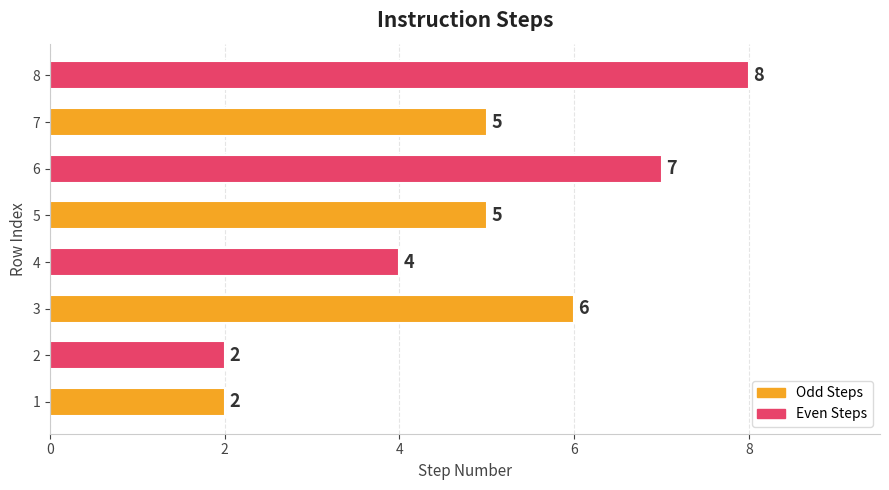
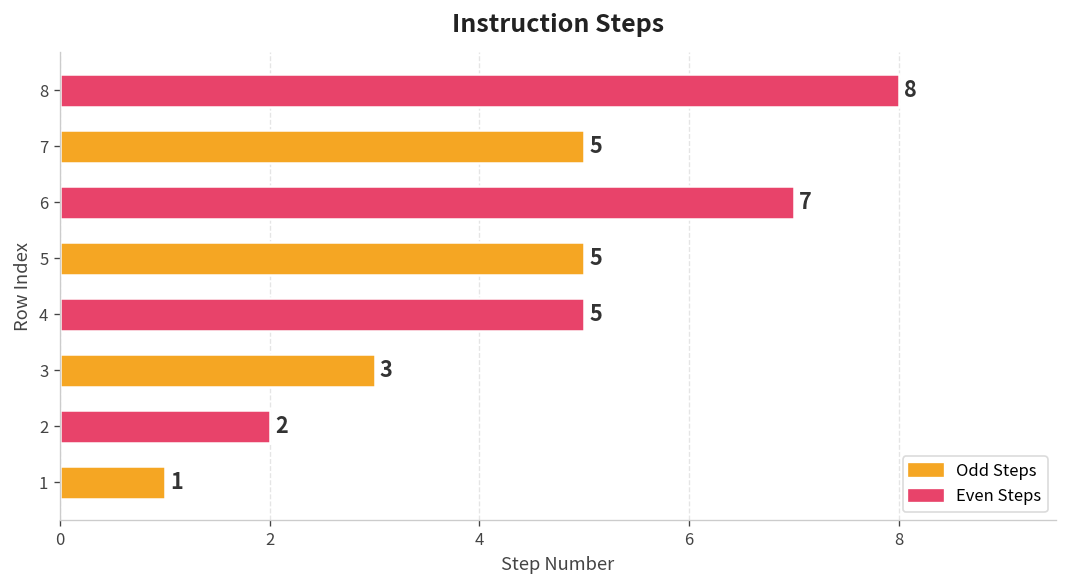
4: 4 -> 5
3: 6 -> 3
1: 2 -> 1
